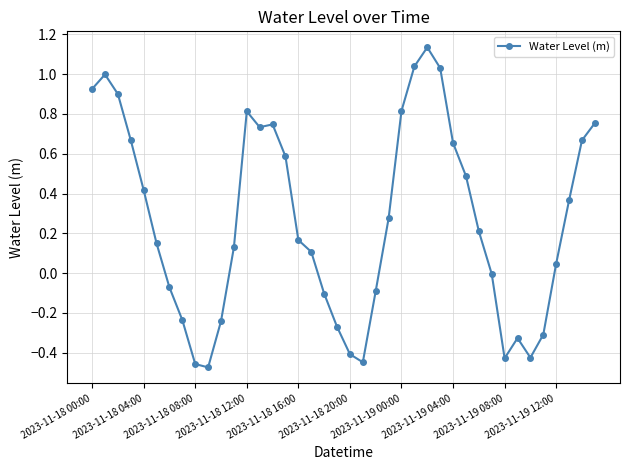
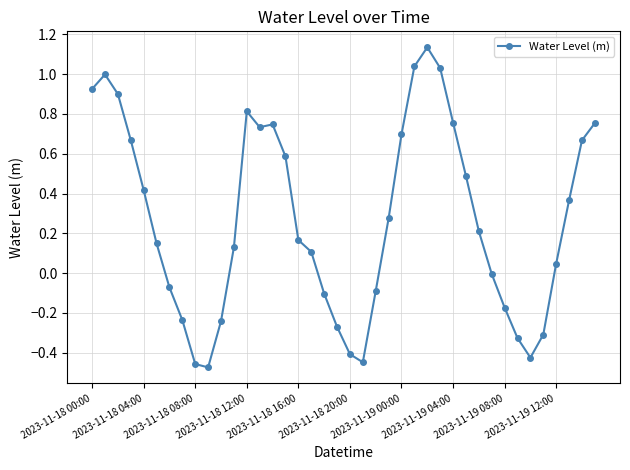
2023-11-19 00:00: 0.82 -> 0.70
2023-11-19 04:00: 0.65 -> 0.76
2023-11-19 08:00: -0.43 -> -0.17
